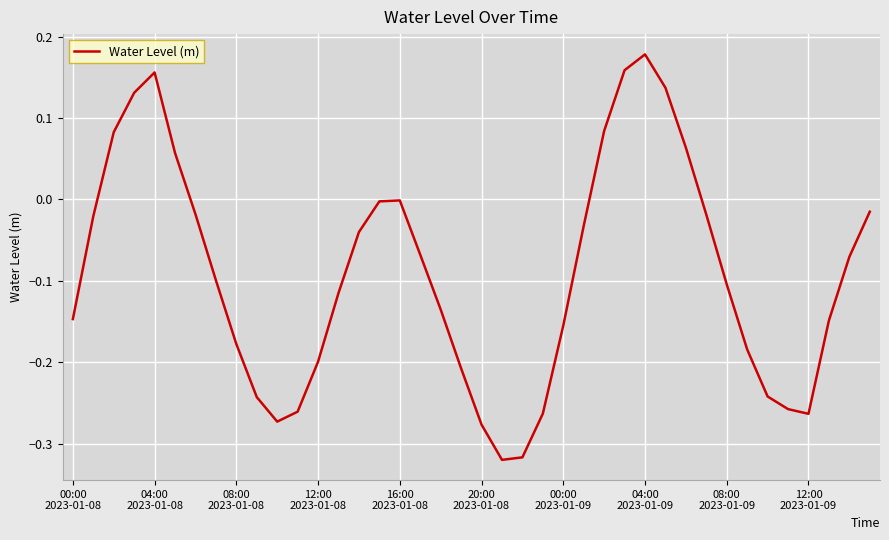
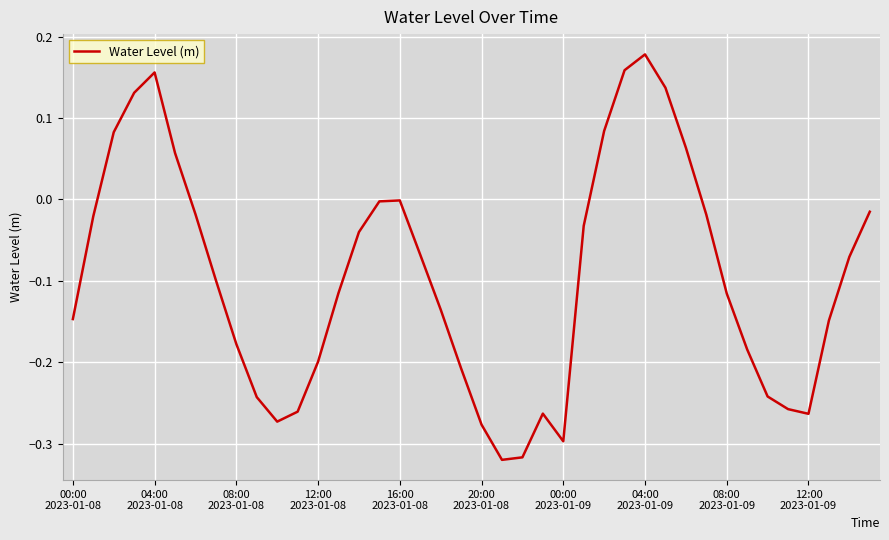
00:00 2023-01-09: -0.16 -> -0.30
08:00 2023-01-09: -0.10 -> -0.12
